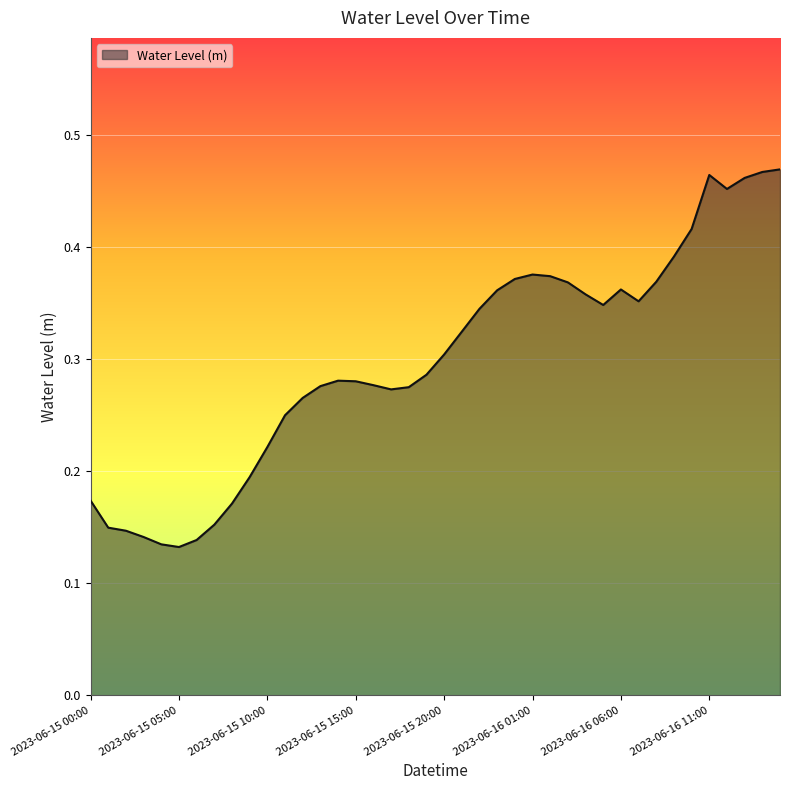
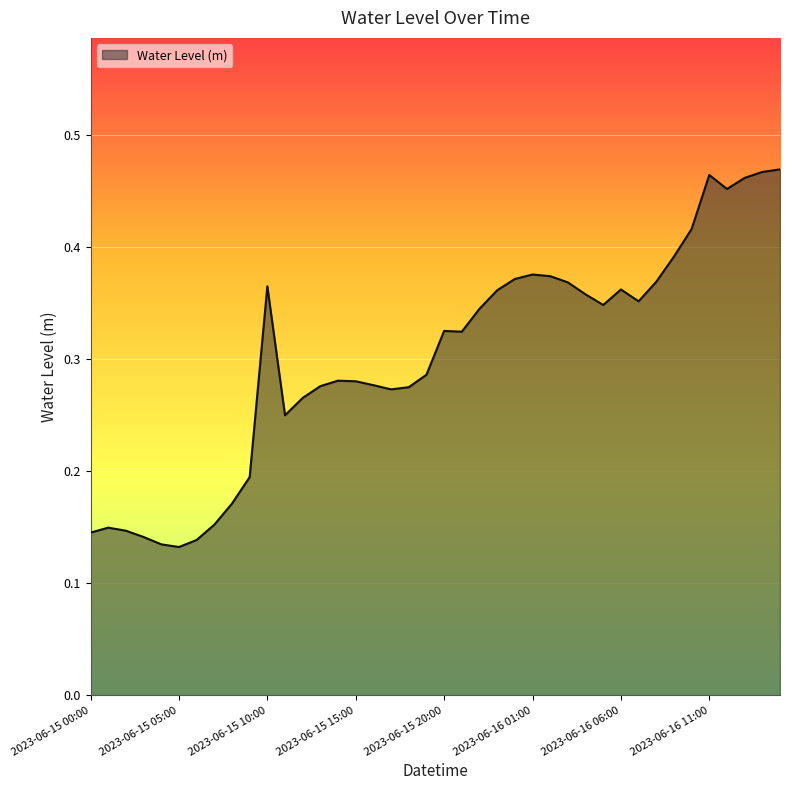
2023-06-15 00:00: 0.174 -> 0.145
2023-06-15 10:00: 0.222 -> 0.365
2023-06-15 20:00: 0.304 -> 0.325
